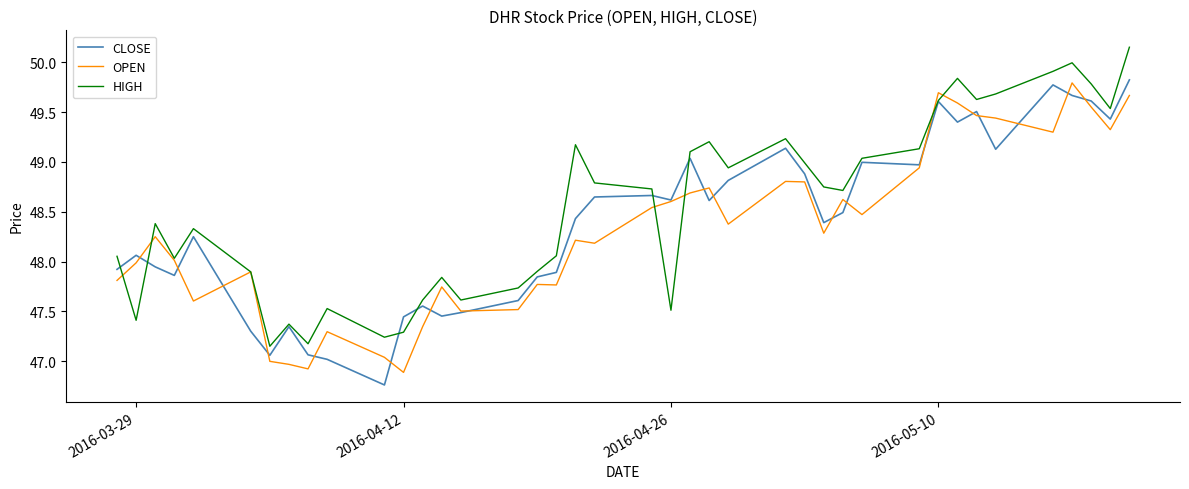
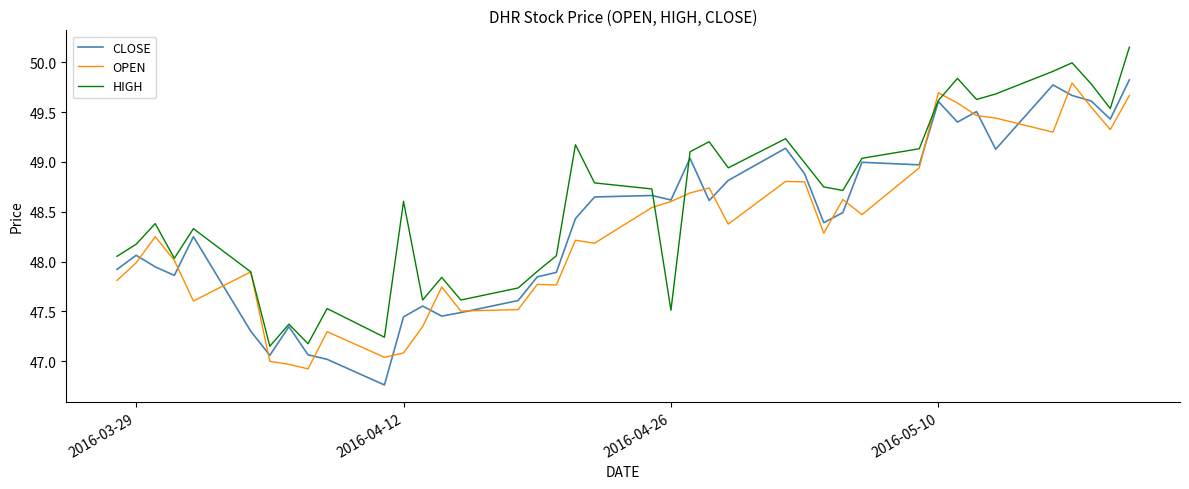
HIGH, 2016-03-29: 47.4 -> 48.2
OPEN, 2016-04-12: 46.9 -> 47.1
HIGH, 2016-04-12: 47.3 -> 48.6
